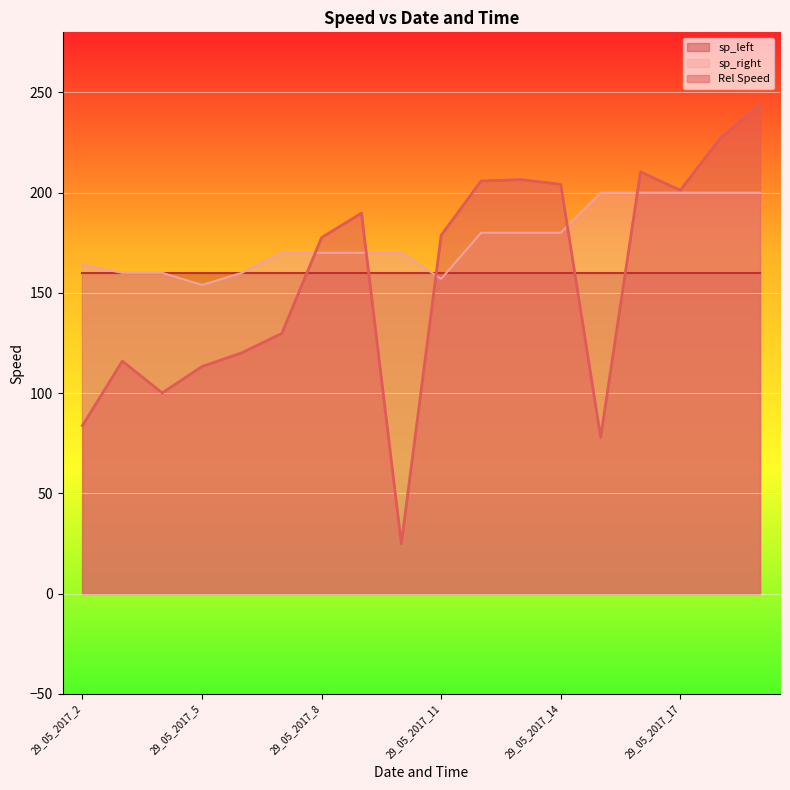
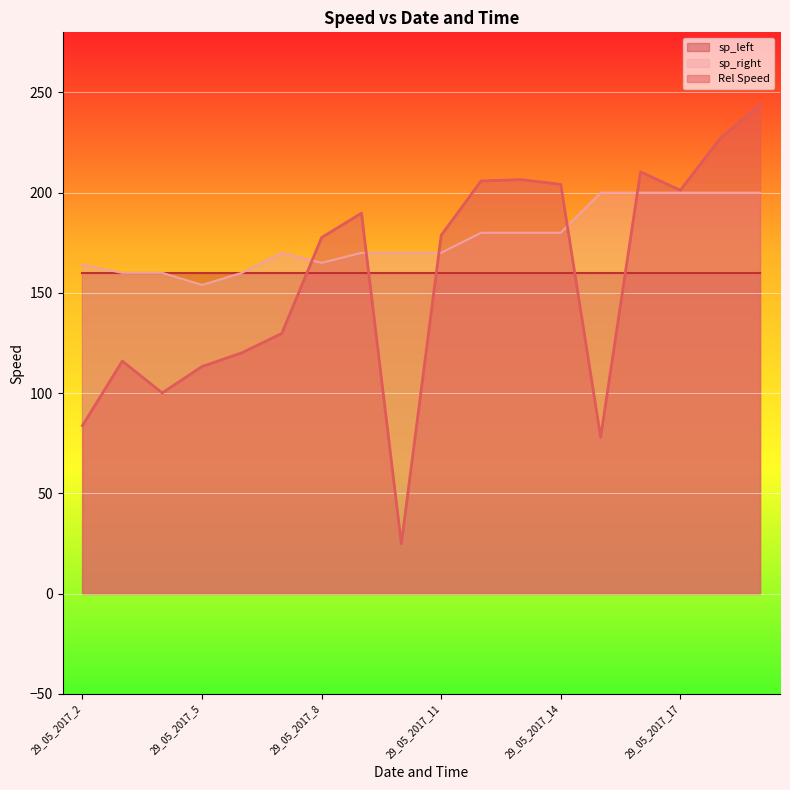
sp_right, 29_05_2017_8: 170 -> 165
sp_right, 29_05_2017_11: 157 -> 170
